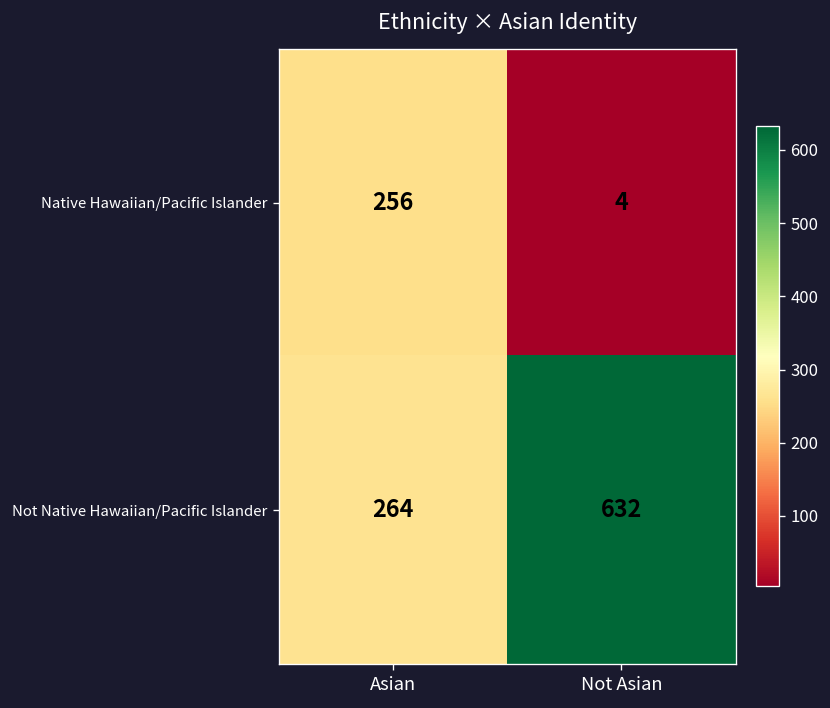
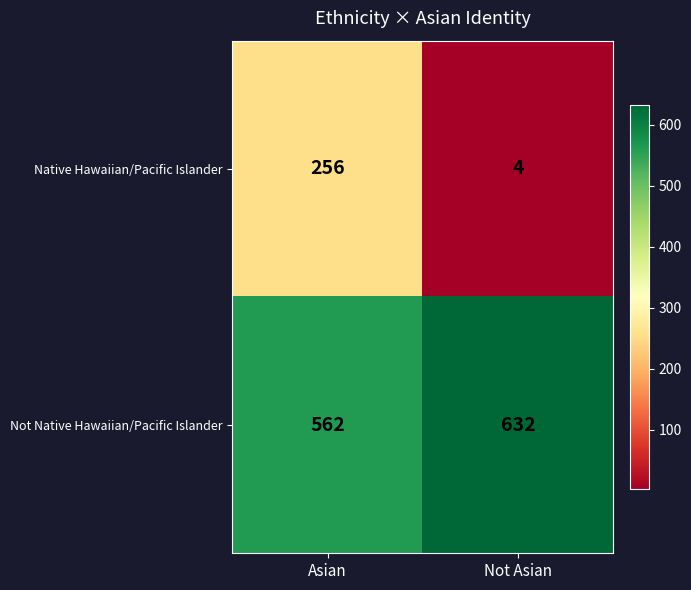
Not Native Hawaiian/Pacific Islander, Asian: 264 -> 562
